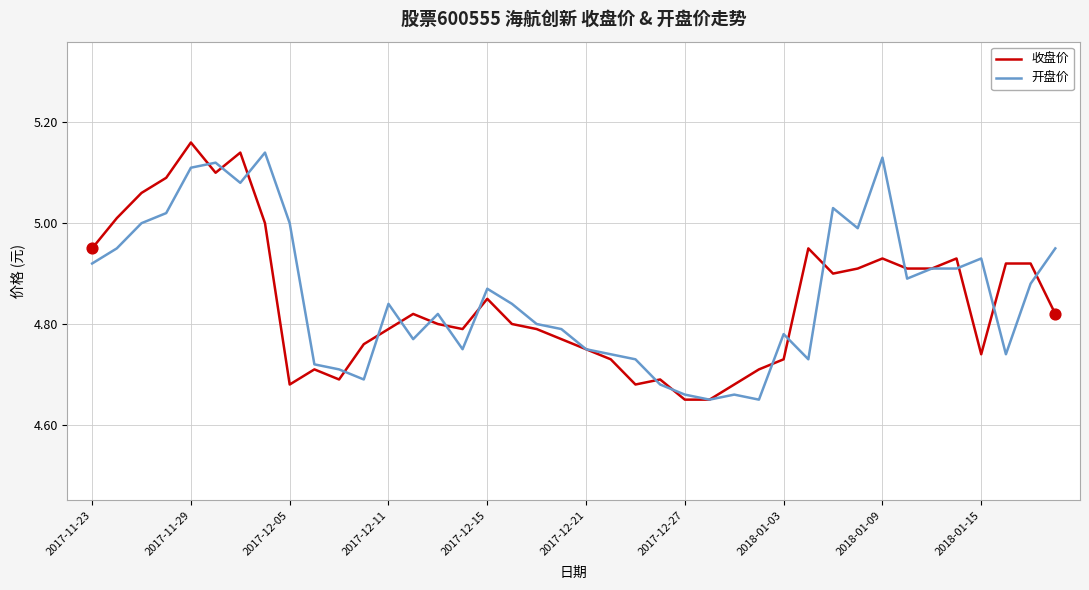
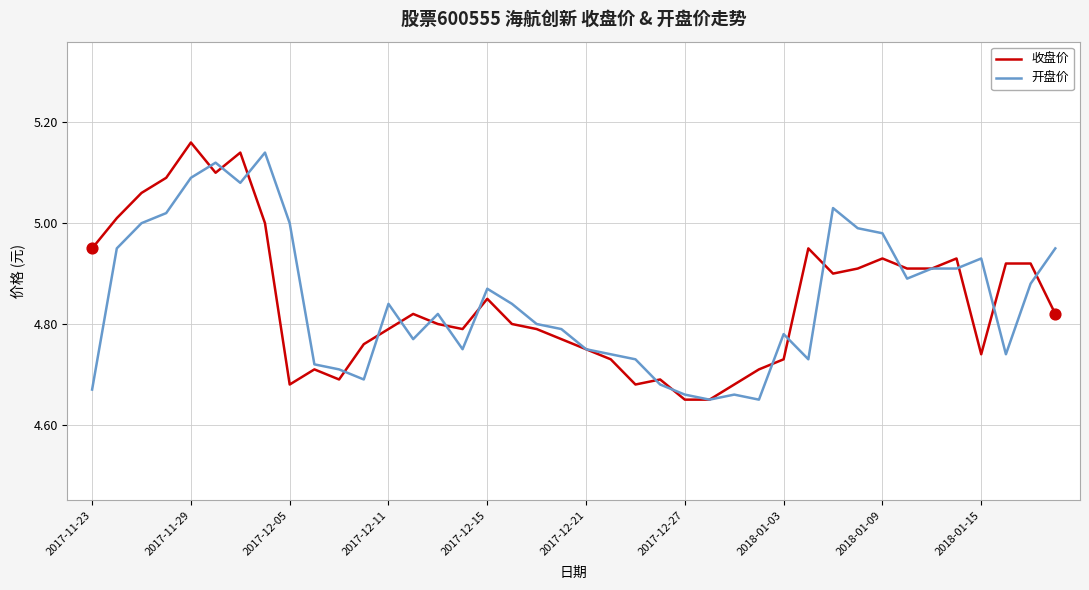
开盘价, 2017-11-23: 4.92 -> 4.67
开盘价, 2017-11-29: 5.11 -> 5.09
开盘价, 2018-01-09: 5.13 -> 4.98
